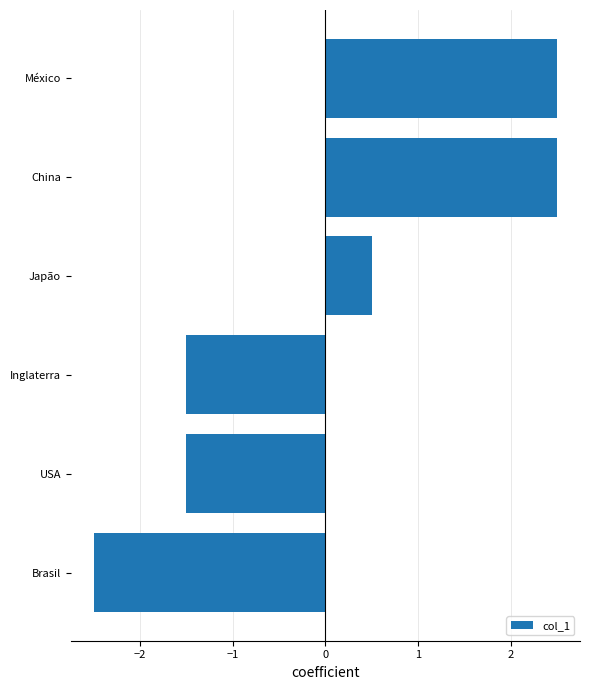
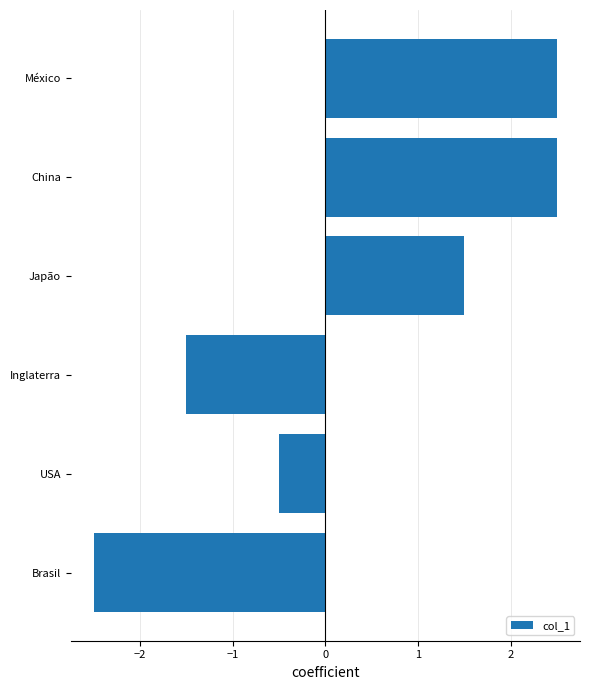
Japão: 0.5 -> 1.5
USA: -1.5 -> -0.5
